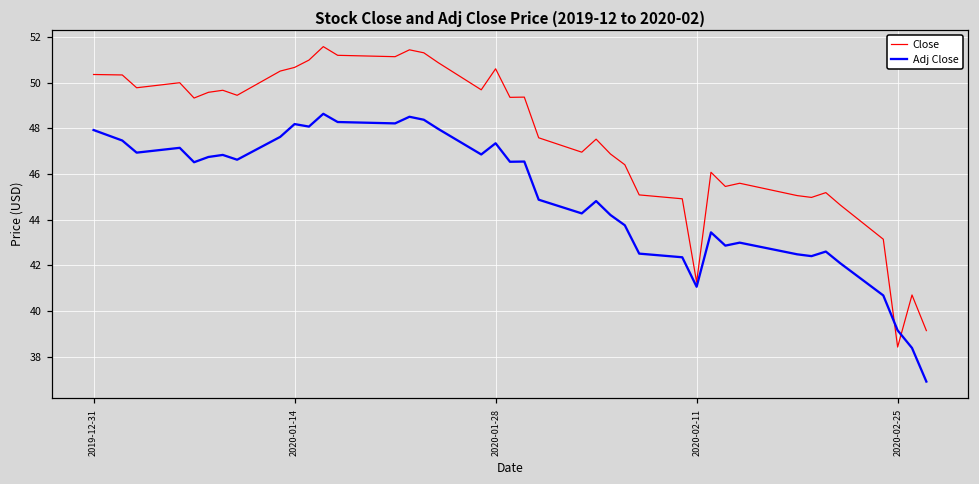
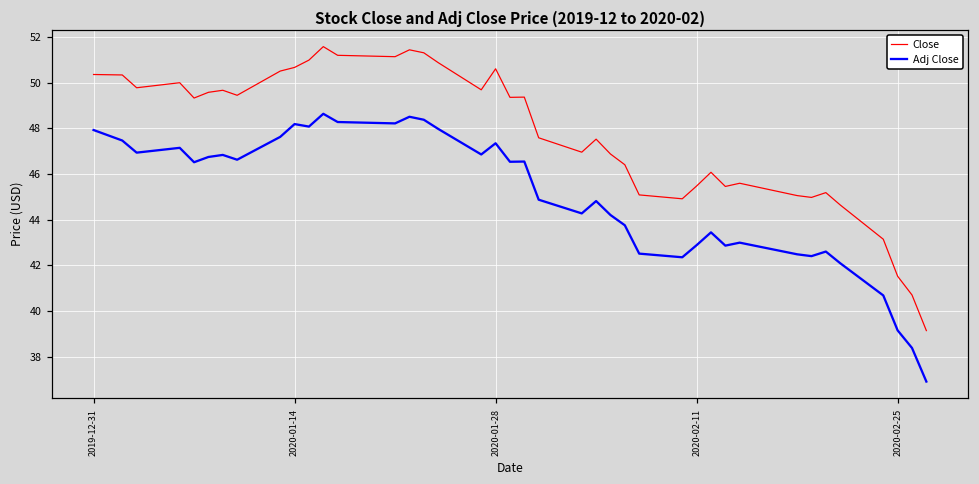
Close, 2020-02-11: 41.3 -> 45.5
Adj Close, 2020-02-11: 41.1 -> 42.9
Close, 2020-02-25: 38.4 -> 41.5
